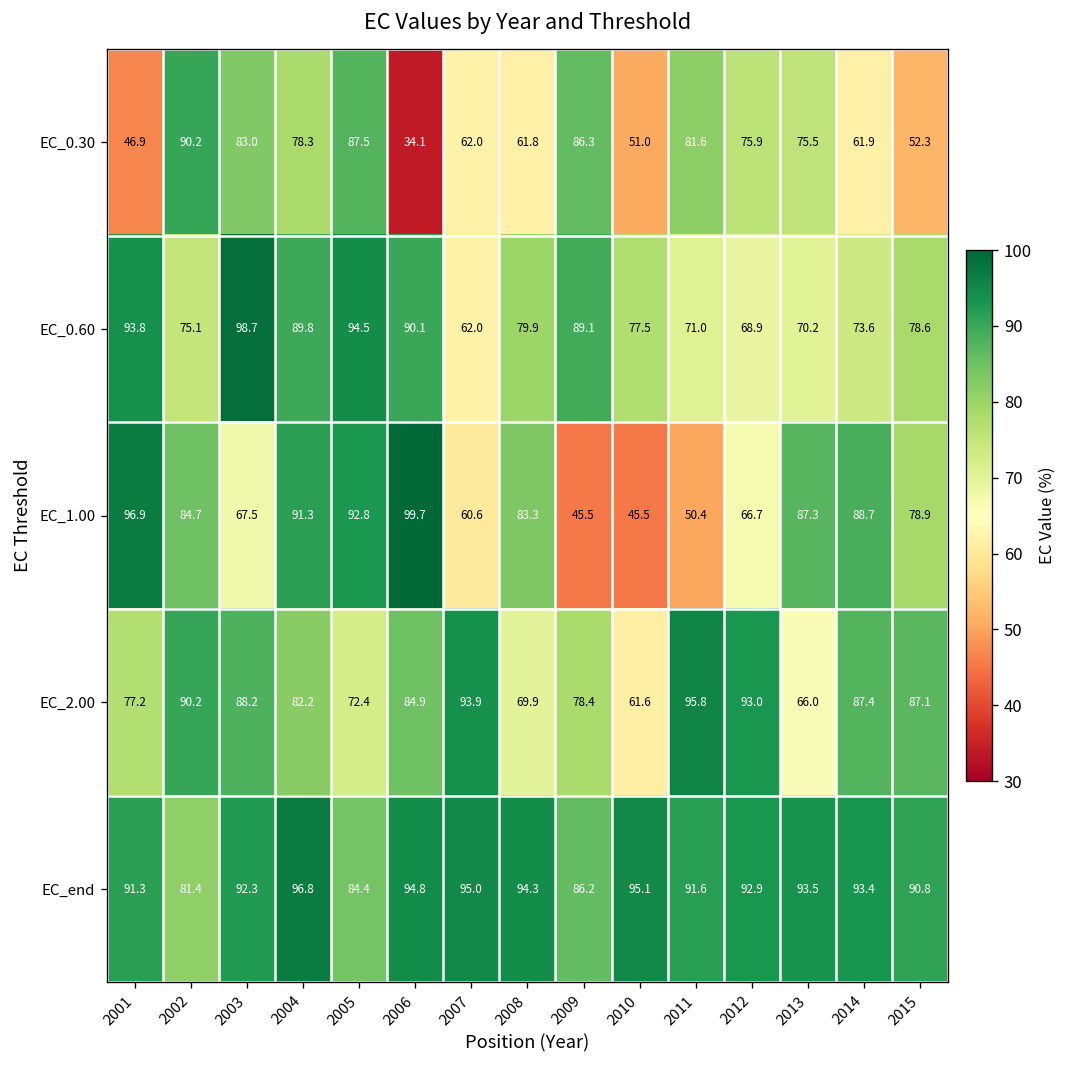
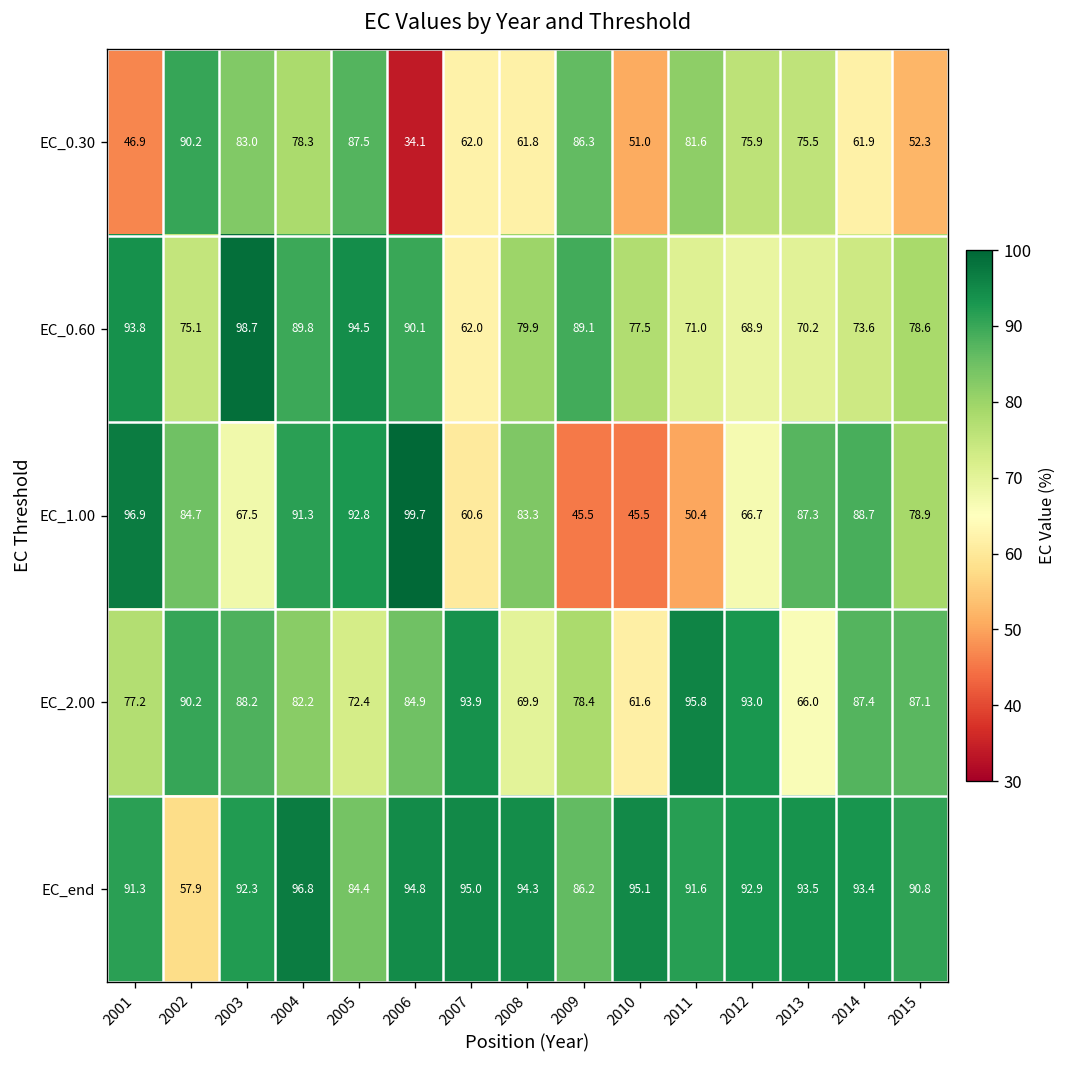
EC_end, 2002: 81.4 -> 57.9
